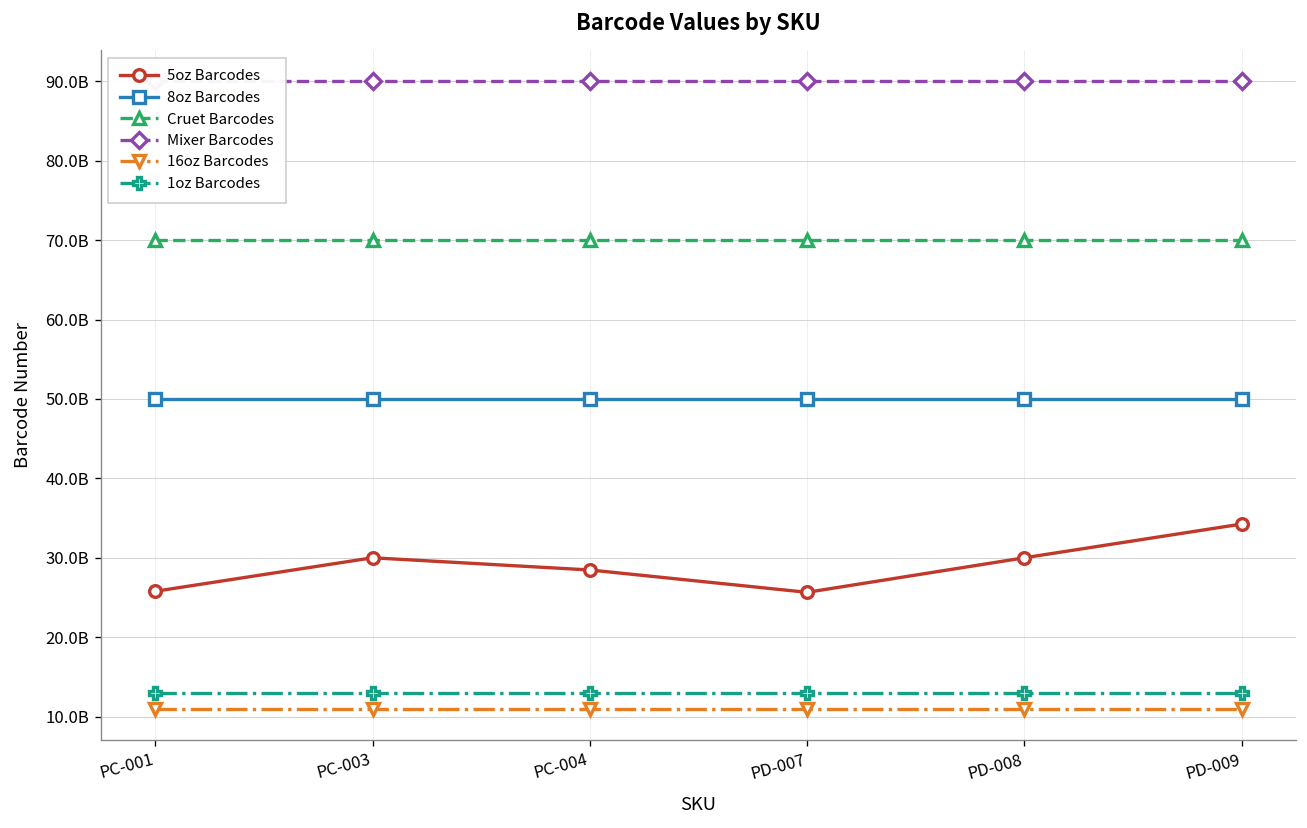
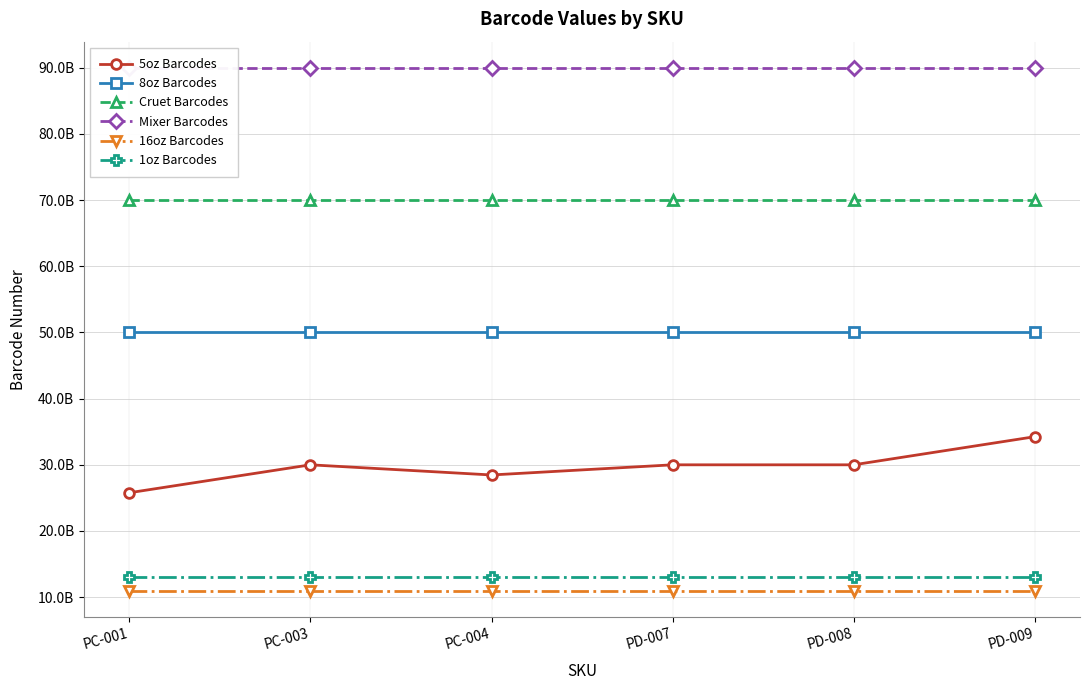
5oz Barcodes, PD-007: 26000000000 -> 30000000000
